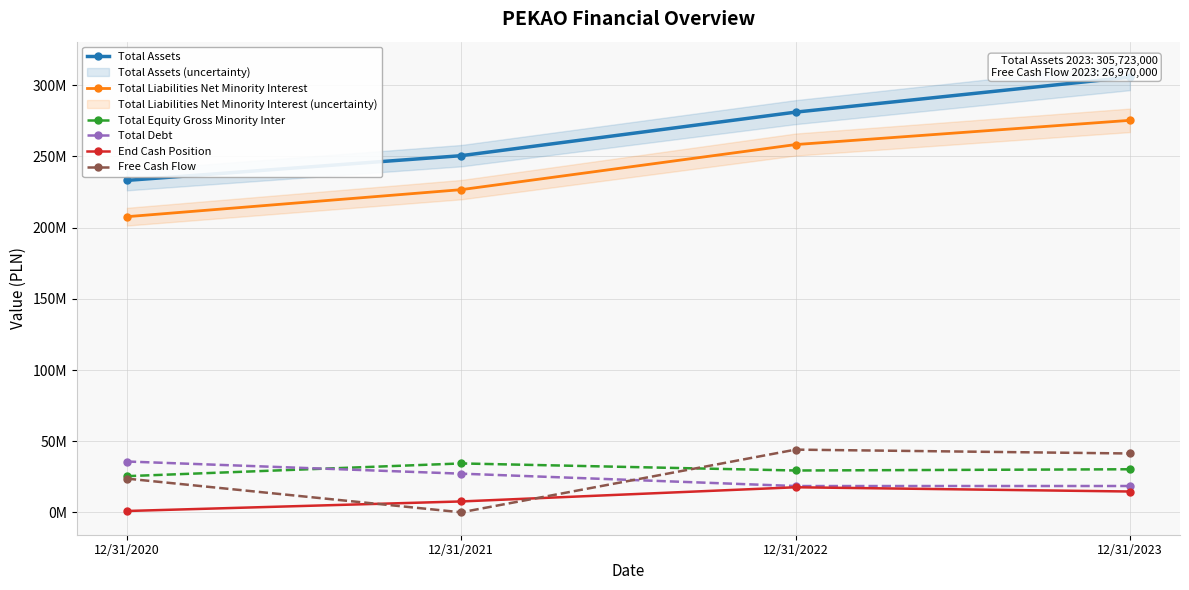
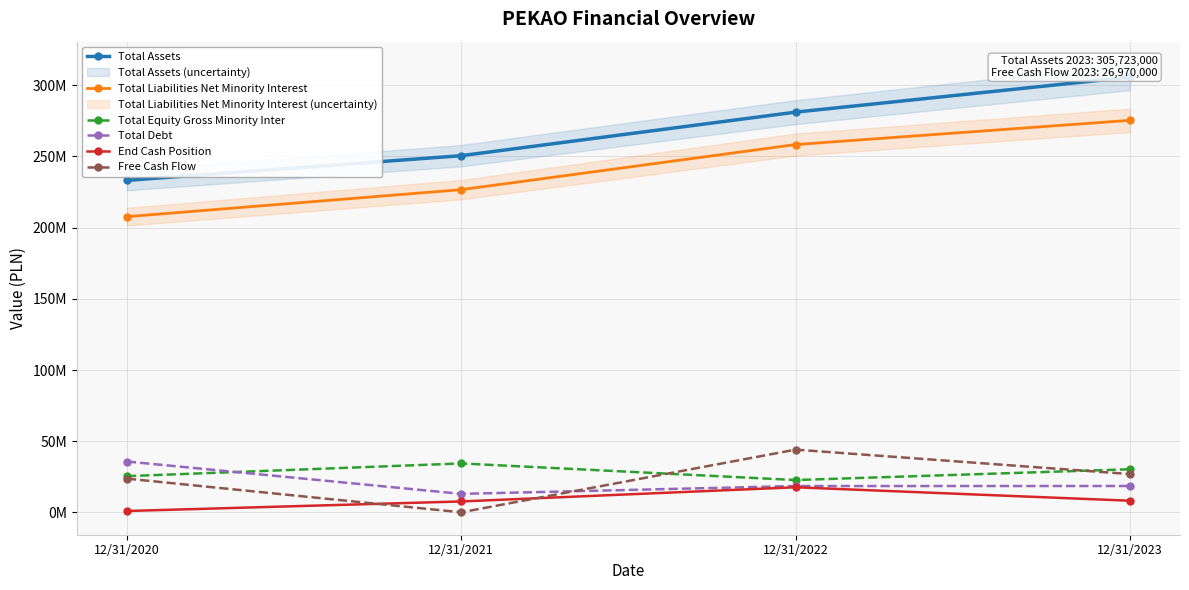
Total Debt, 12/31/2021: 27000000 -> 13000000
Total Equity Gross Minority Inter, 12/31/2022: 29000000 -> 23000000
End Cash Position, 12/31/2023: 15000000 -> 8000000
Free Cash Flow, 12/31/2023: 41000000 -> 27000000
